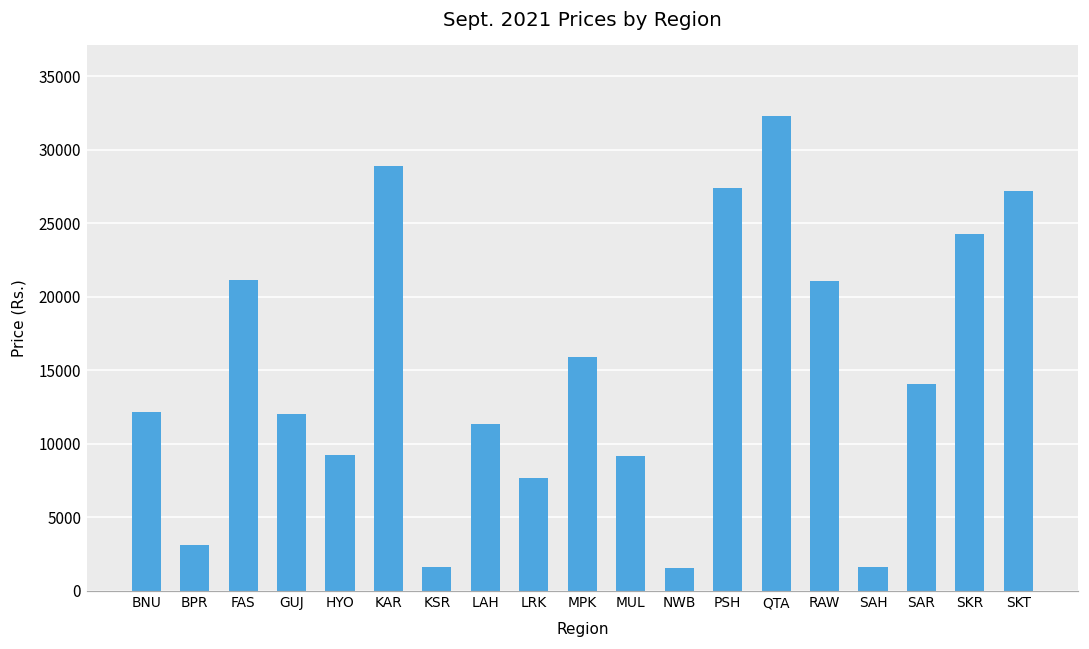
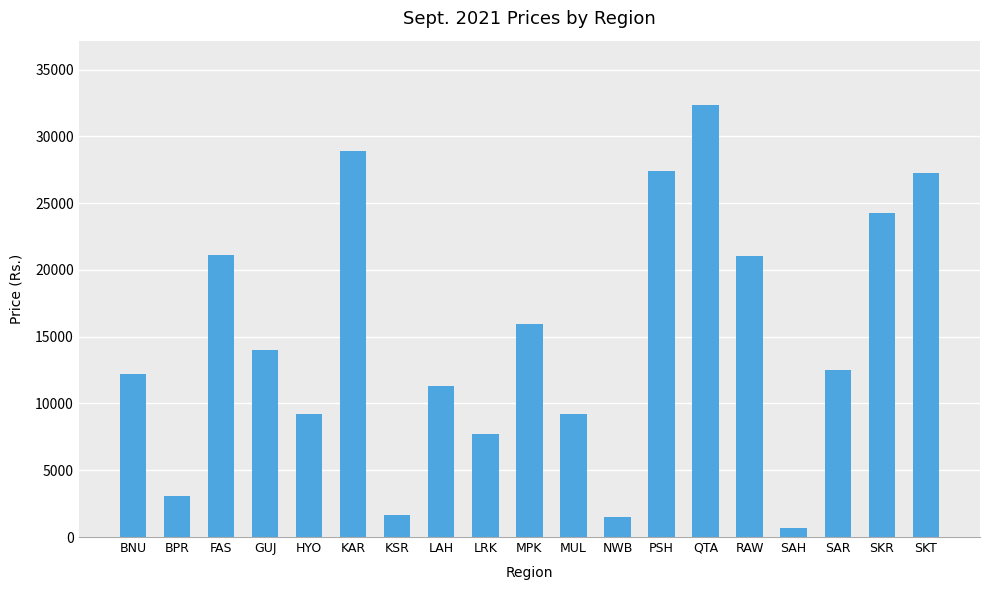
GUJ: 12000 -> 14000
SAH: 1600 -> 700
SAR: 14100 -> 12500
